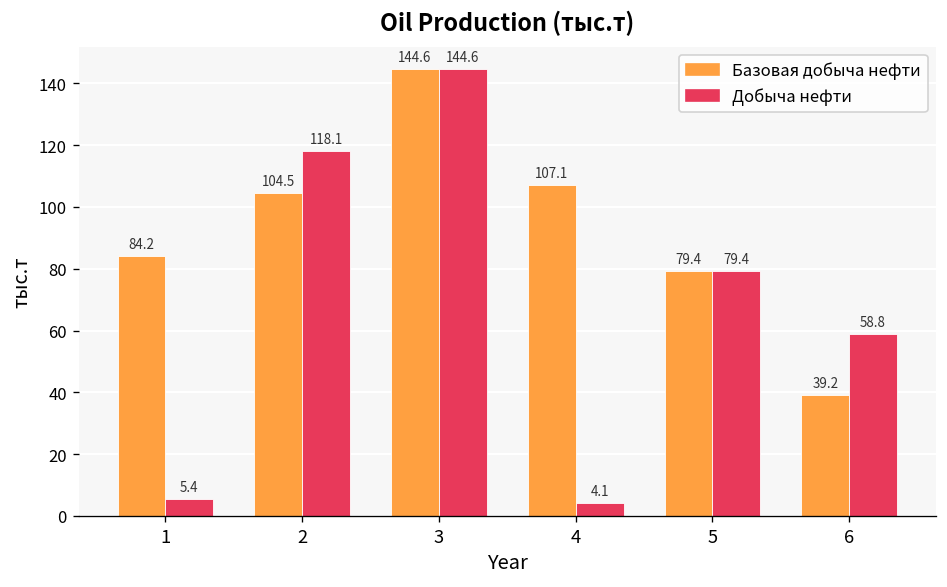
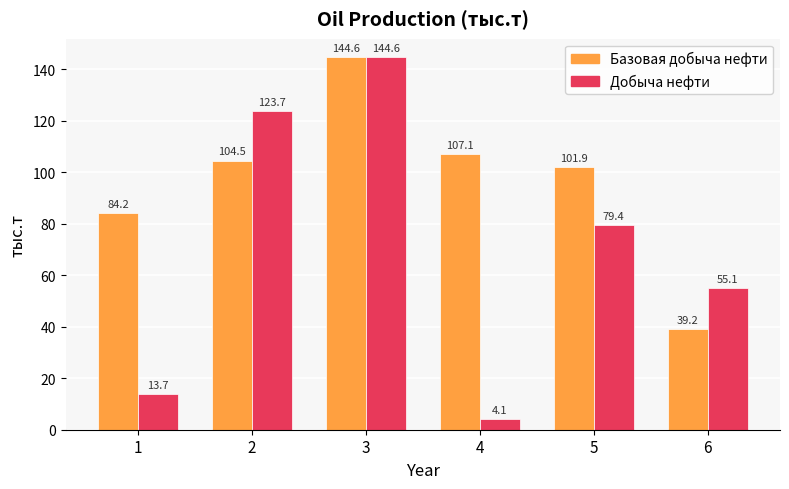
Добыча нефти, 1: 5.4 -> 13.7
Добыча нефти, 2: 118.1 -> 123.7
Базовая добыча нефти, 5: 79.4 -> 101.9
Добыча нефти, 6: 58.8 -> 55.1
